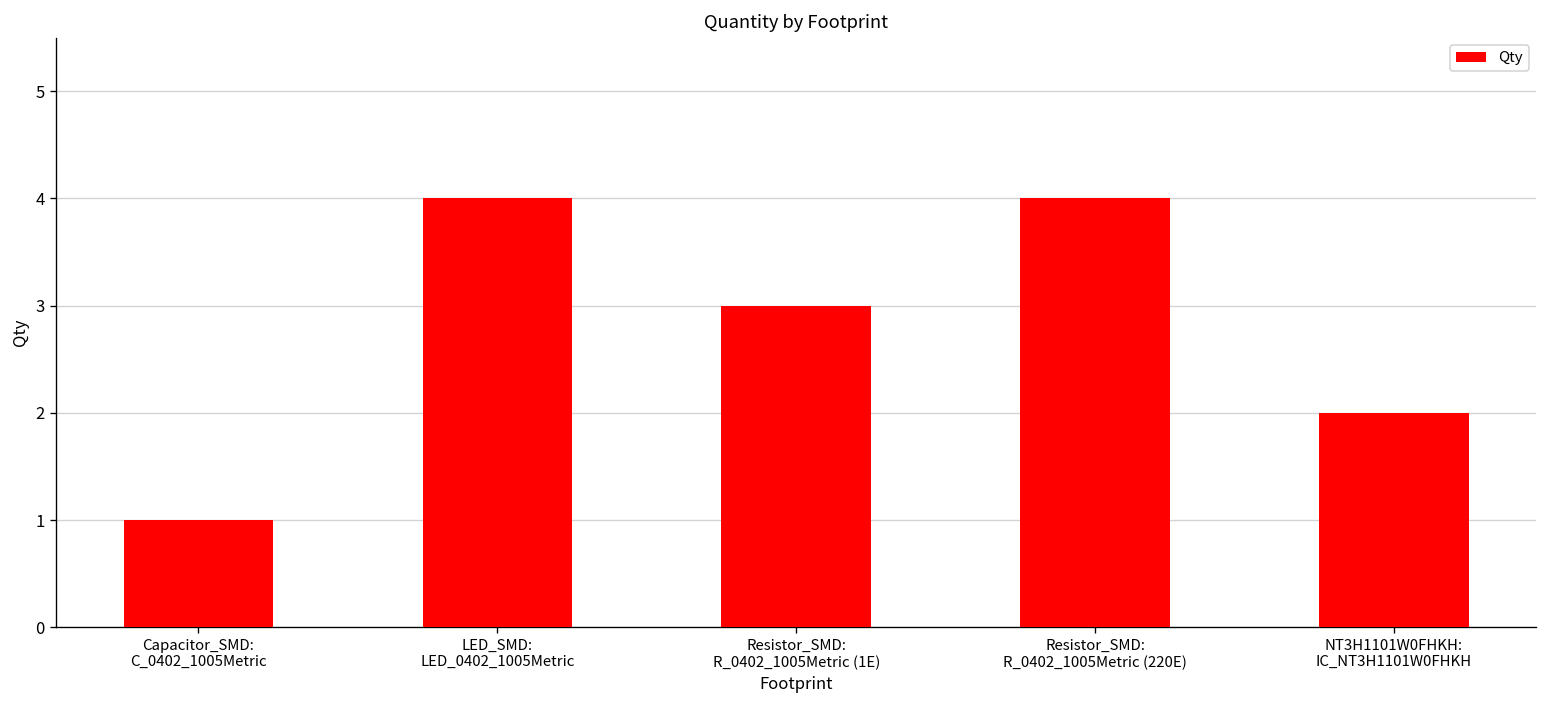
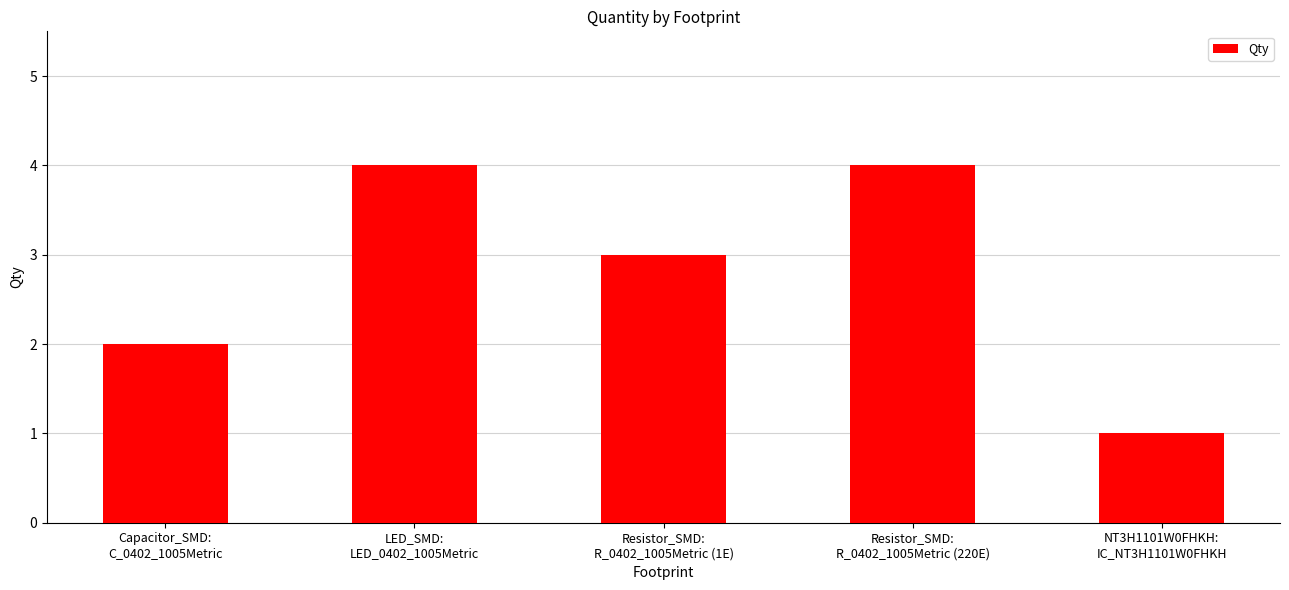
Capacitor_SMD: C_0402_1005Metric: 1 -> 2
NT3H1101W0FHKH: IC_NT3H1101W0FHKH: 2 -> 1
